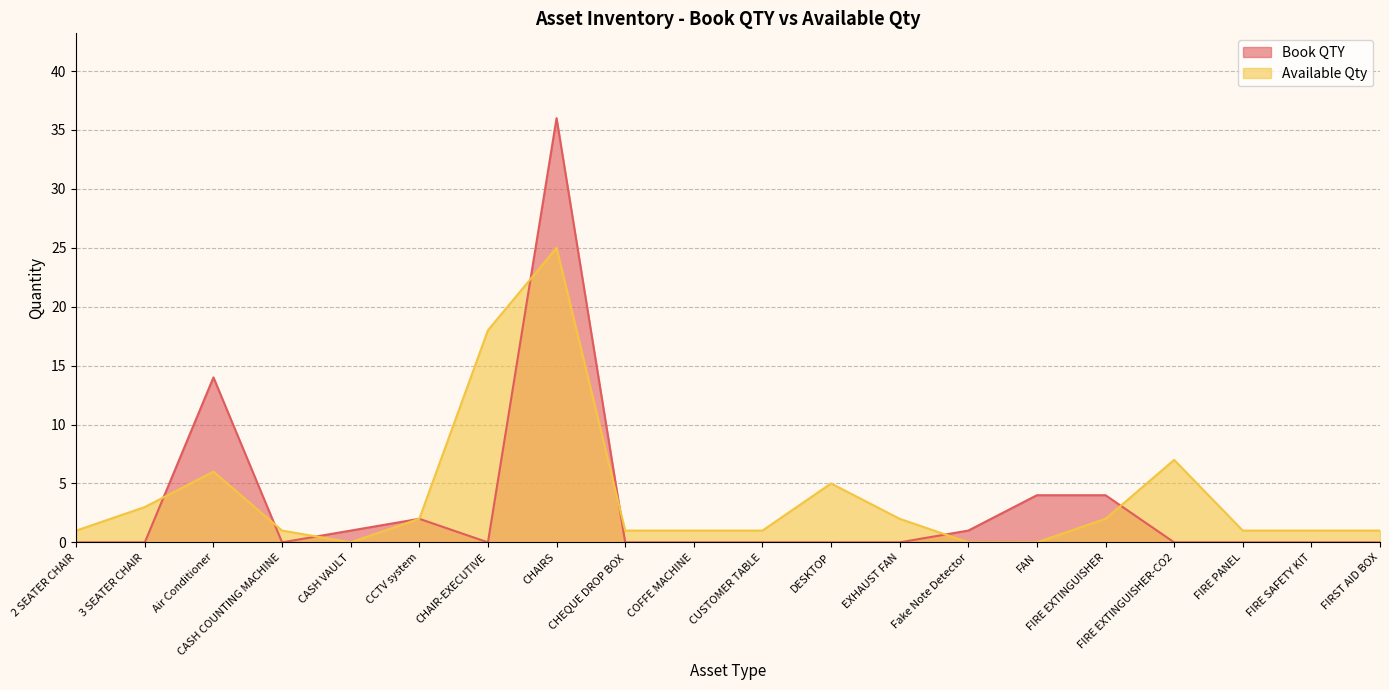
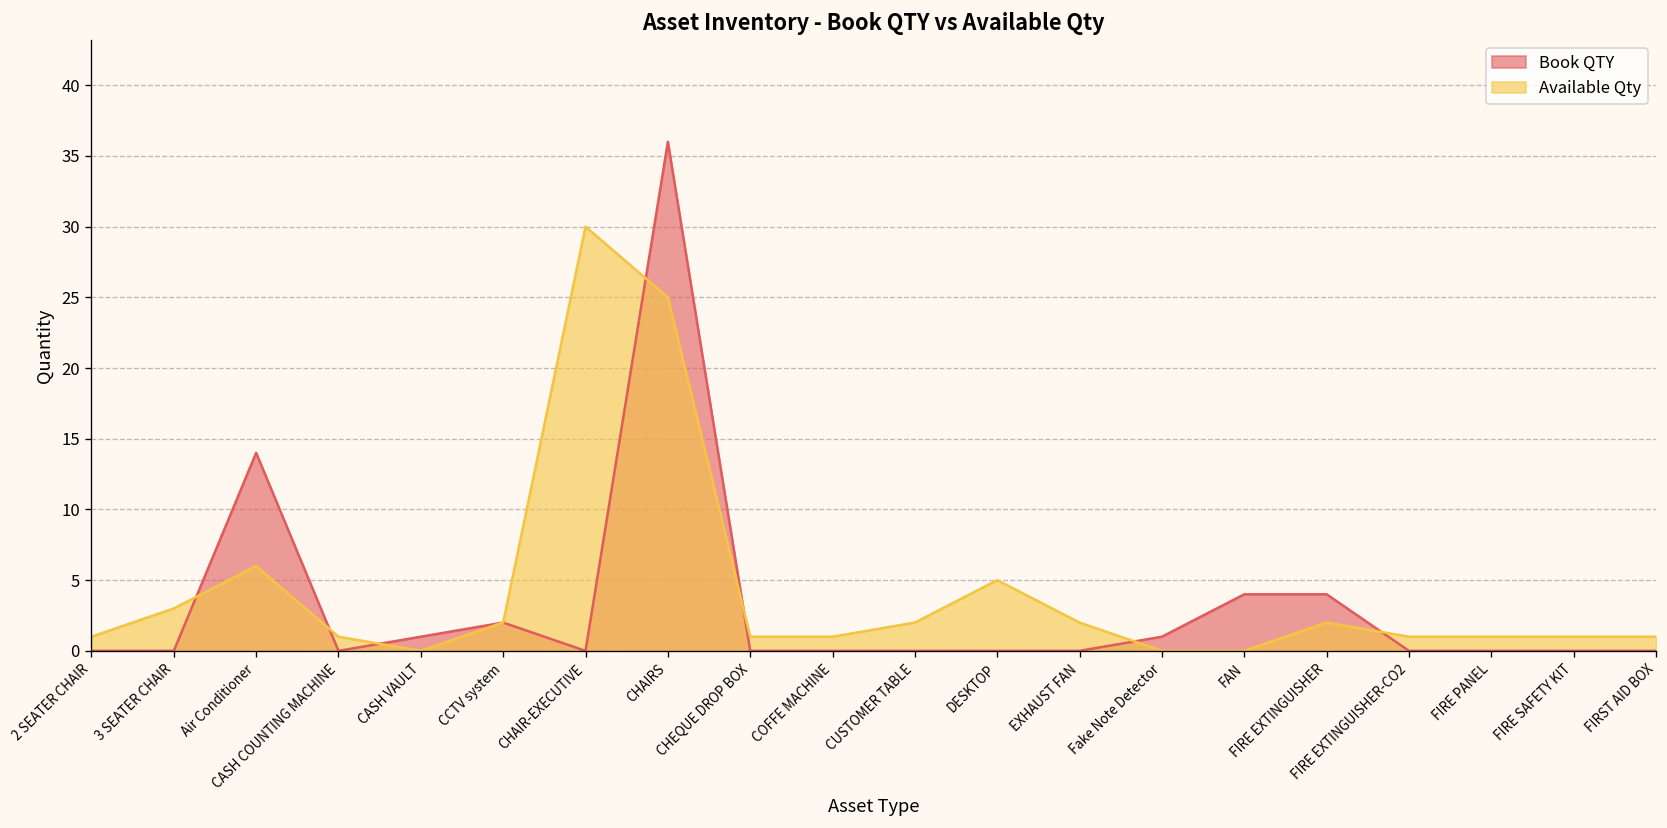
Available Qty, CHAIR-EXECUTIVE: 18 -> 30
Available Qty, CUSTOMER TABLE: 1 -> 2
Available Qty, FIRE EXTINGUISHER-CO2: 7 -> 1
